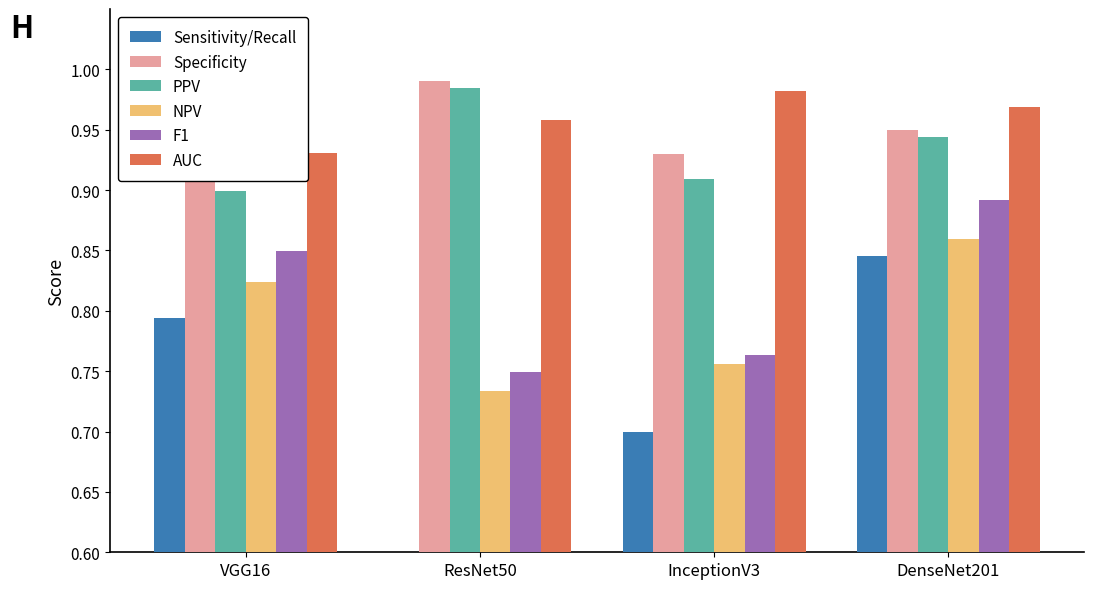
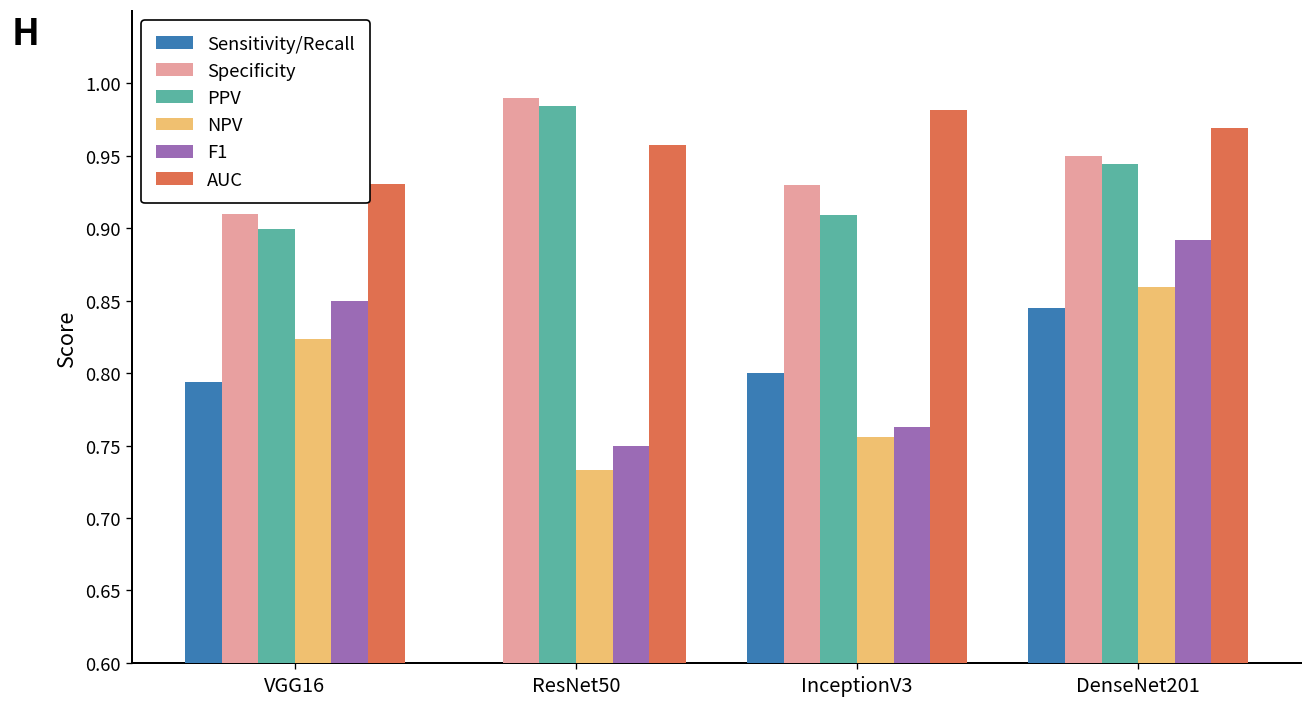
Sensitivity/Recall, InceptionV3: 0.7 -> 0.8
